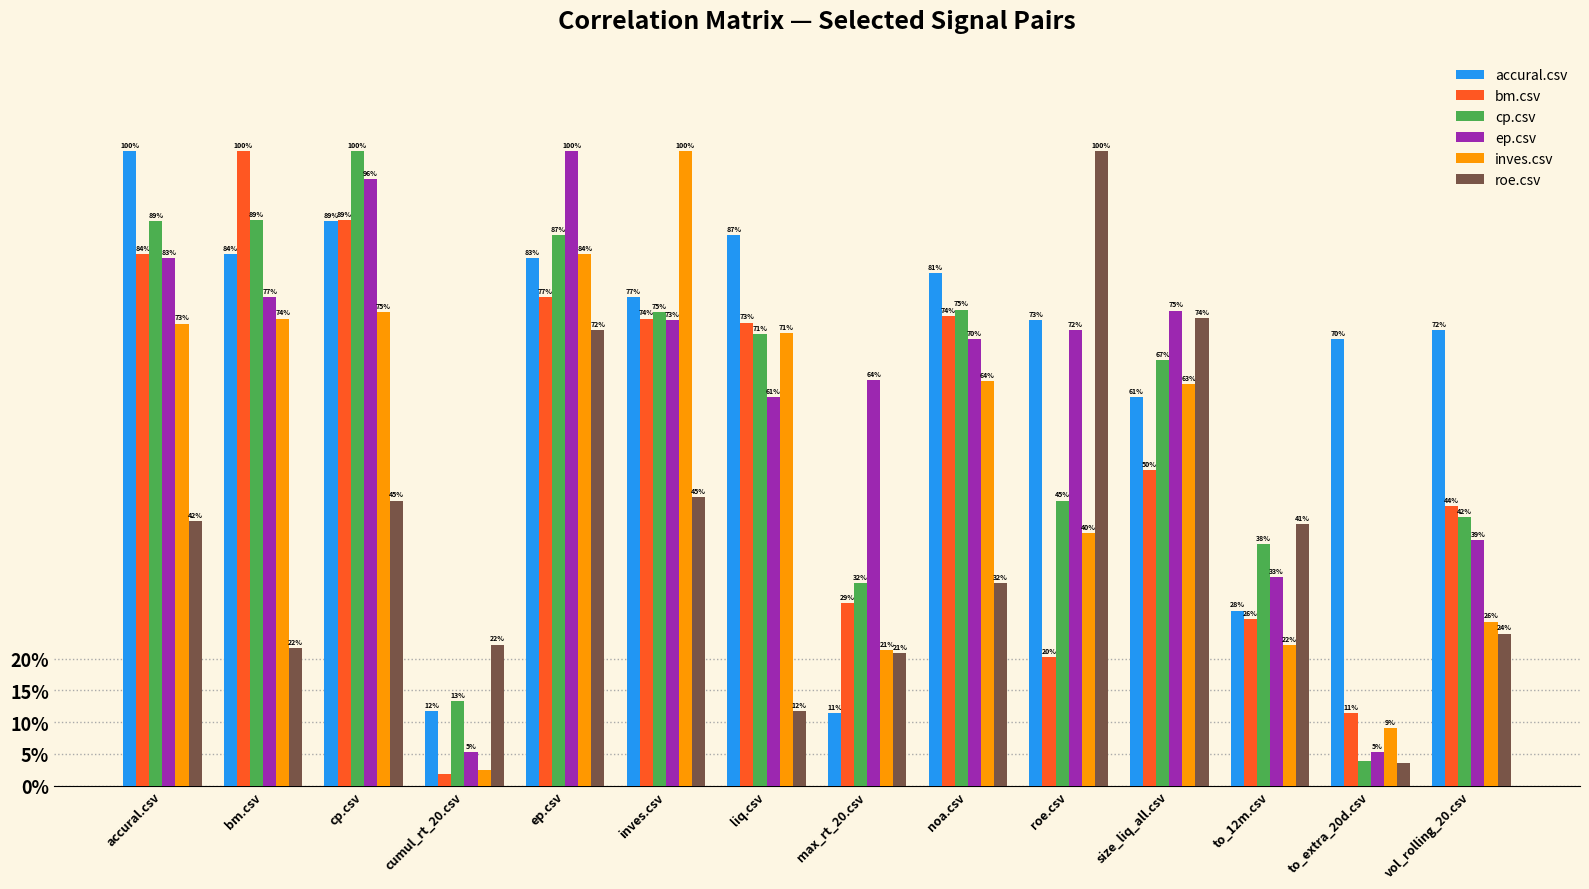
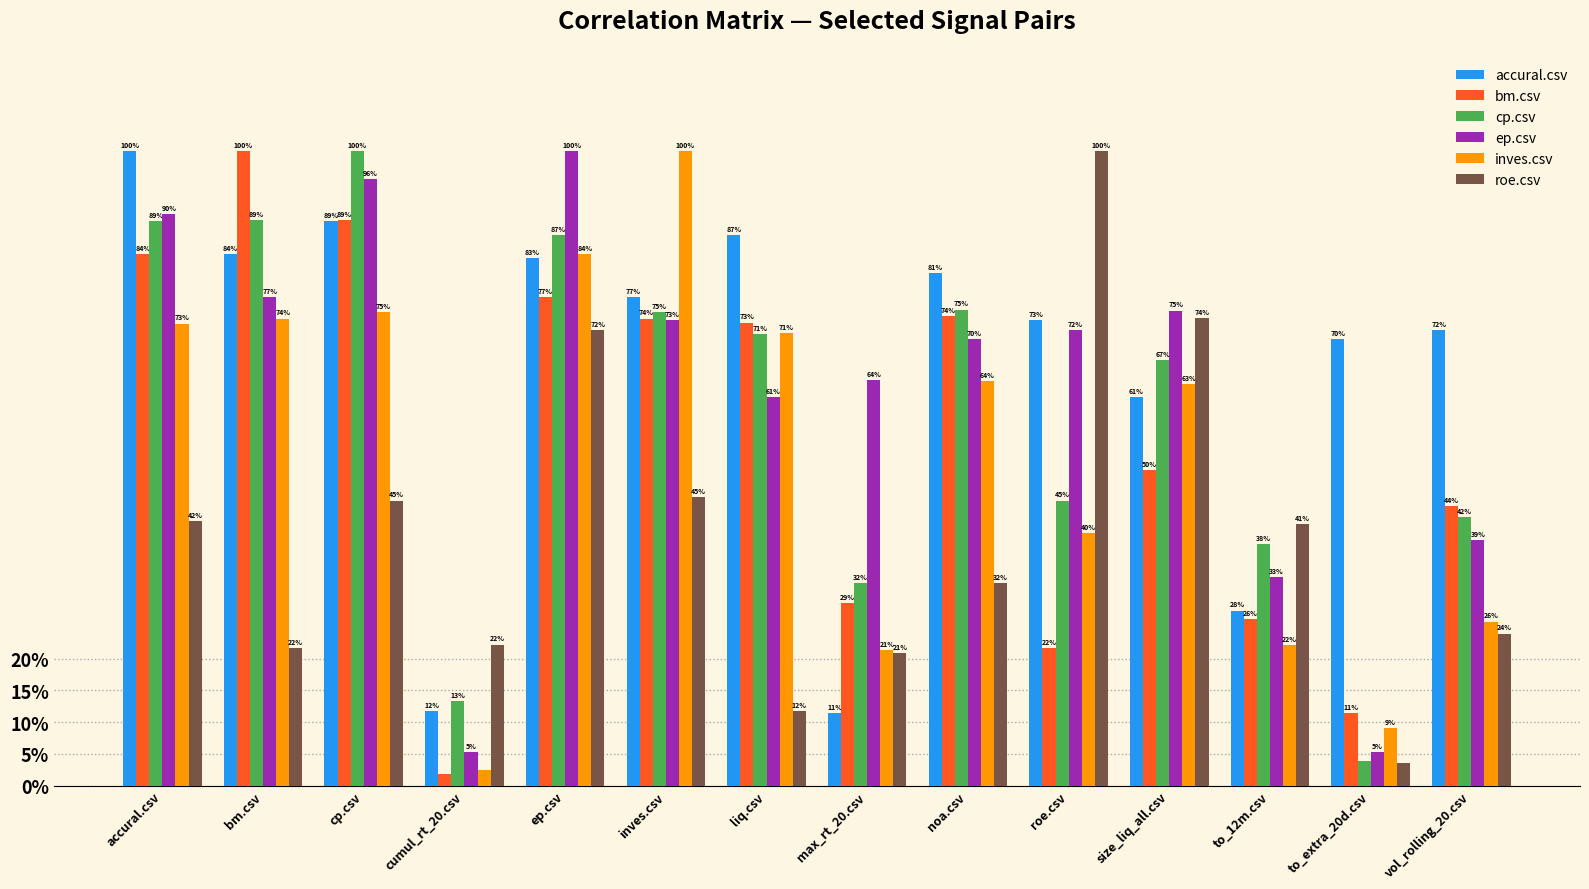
ep.csv, accural.csv: 83% -> 90%
bm.csv, roe.csv: 20% -> 22%
